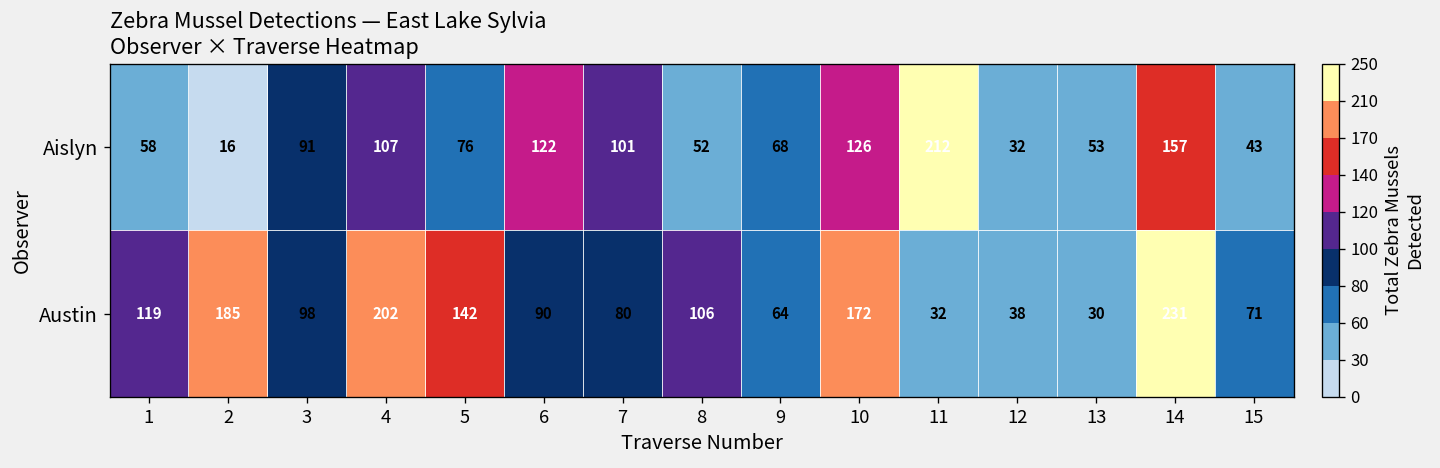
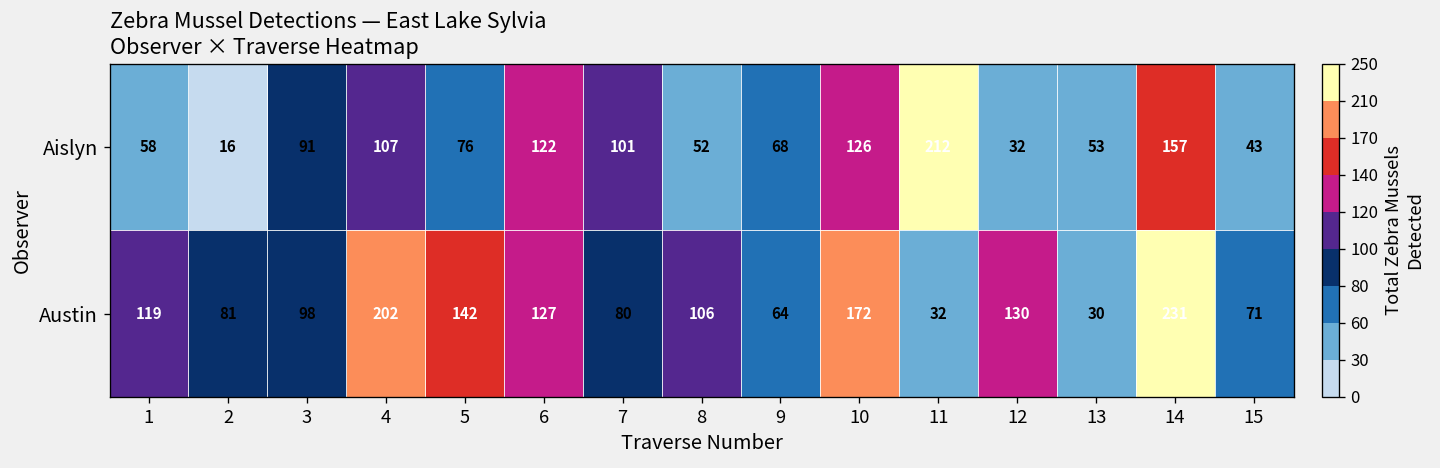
Austin, 2: 185 -> 81
Austin, 6: 90 -> 127
Austin, 12: 38 -> 130
